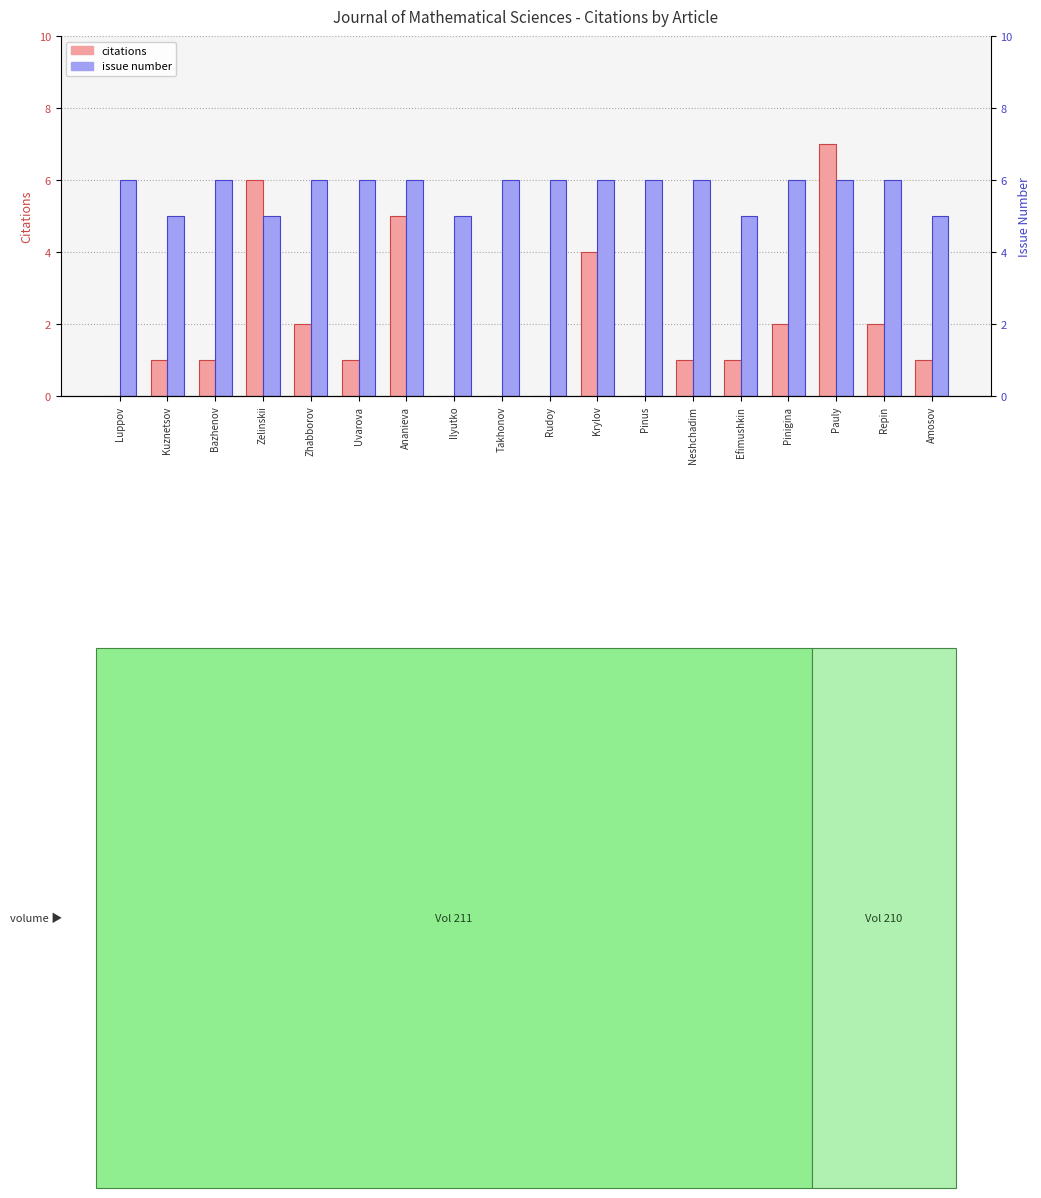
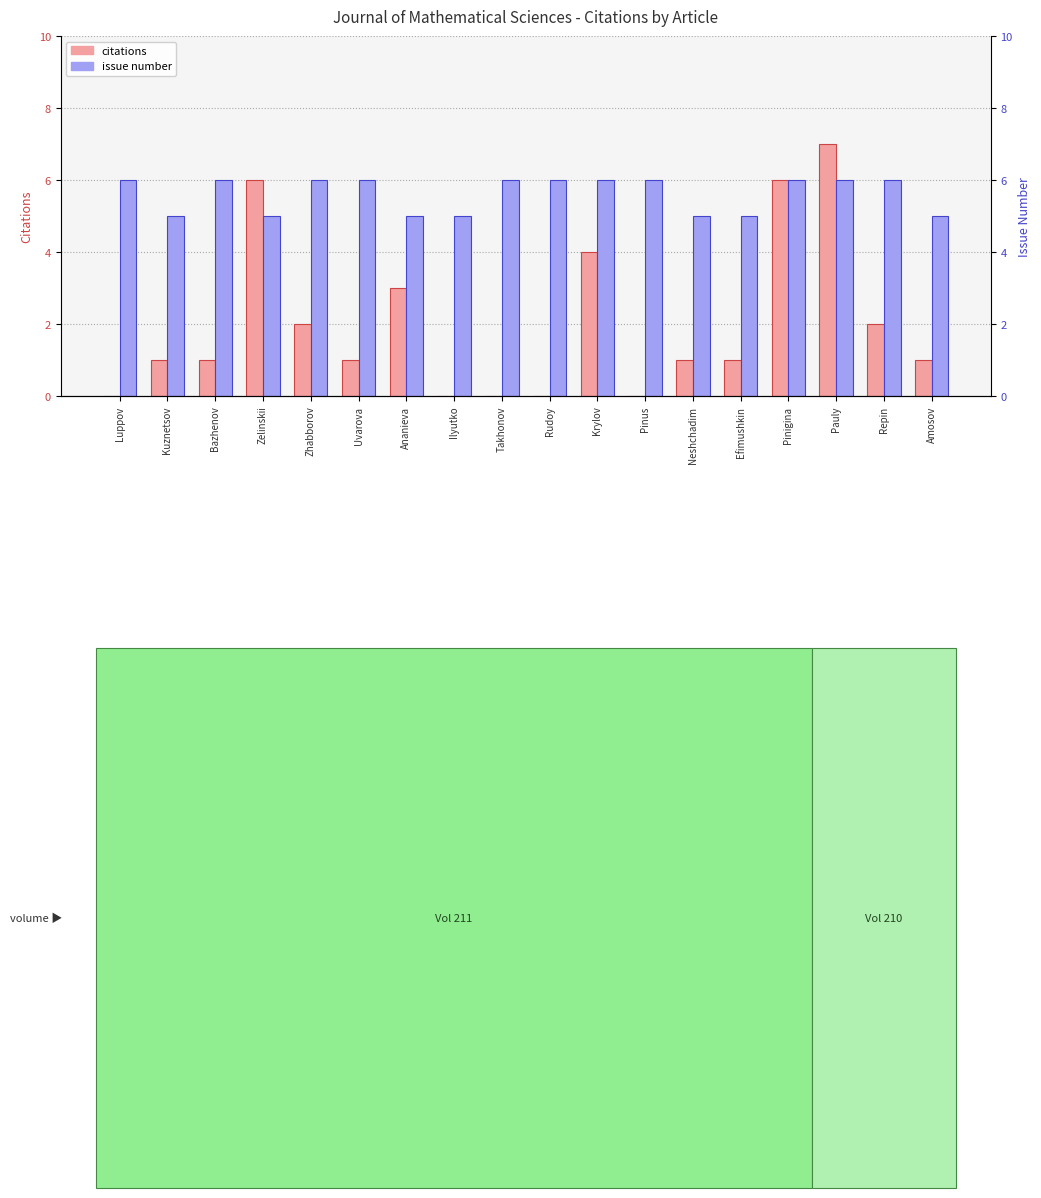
citations, Ananieva: 5 -> 3
issue number, Ananieva: 6 -> 5
issue number, Neshchadim: 6 -> 5
citations, Pinigina: 2 -> 6
